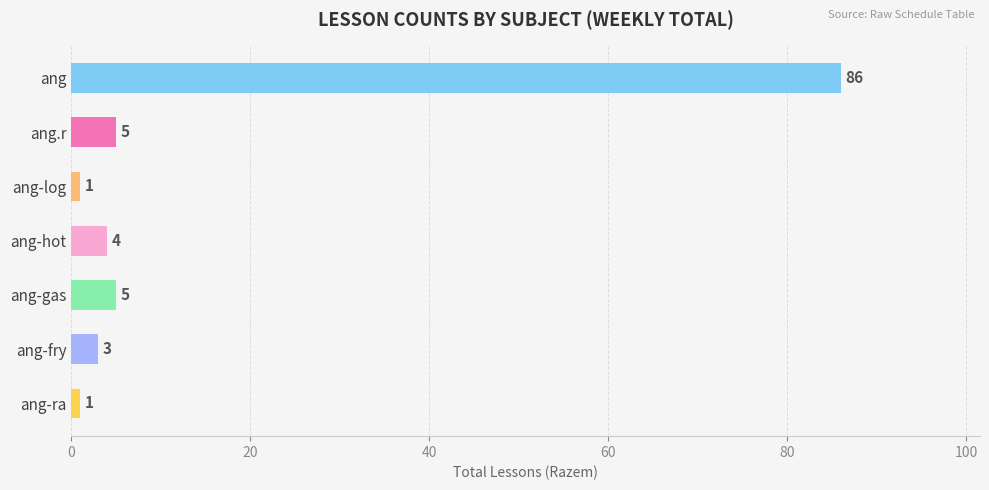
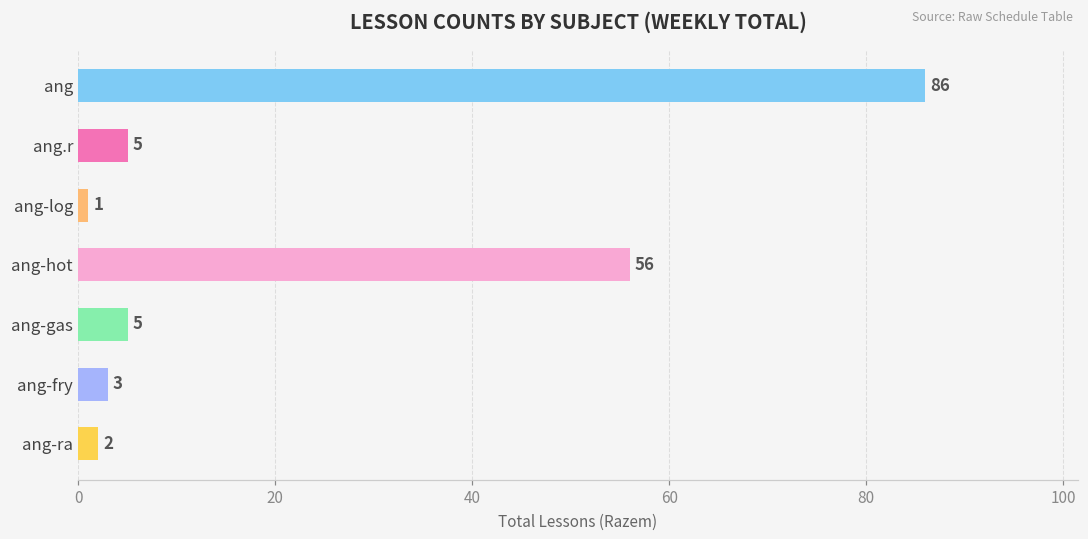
ang-hot: 4 -> 56
ang-ra: 1 -> 2
